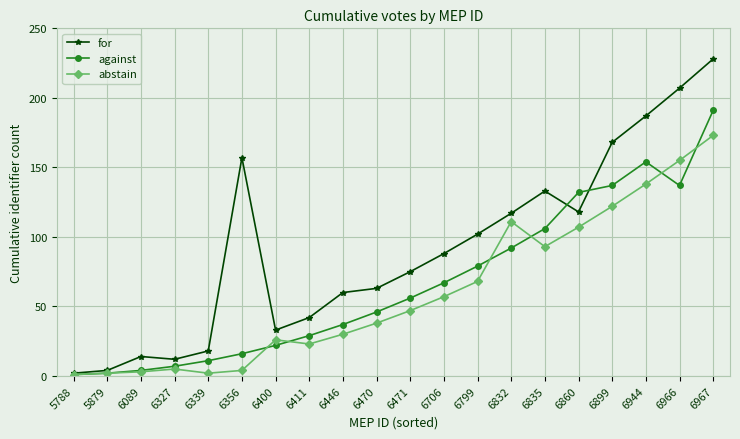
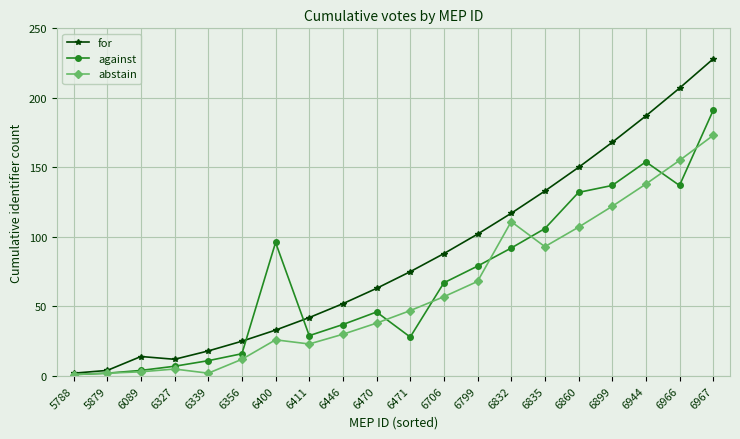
for, 6356: 157 -> 25
abstain, 6356: 4 -> 12
against, 6400: 22 -> 96
for, 6446: 60 -> 52
against, 6471: 56 -> 28
for, 6860: 118 -> 150
